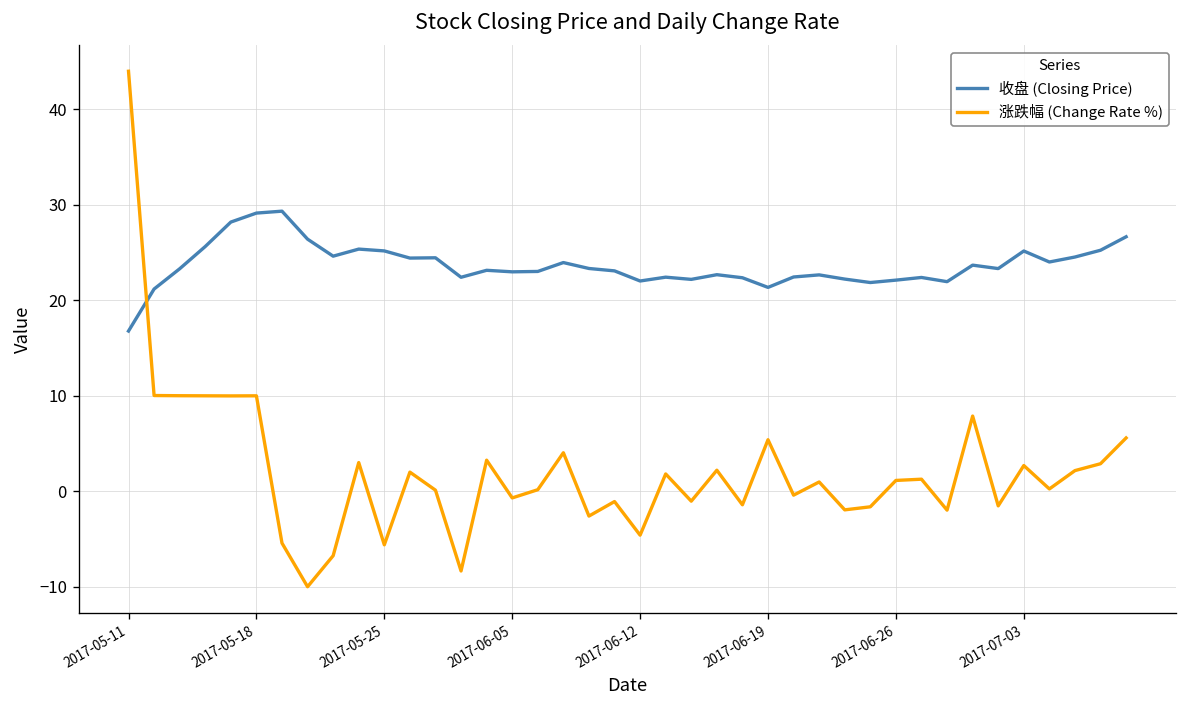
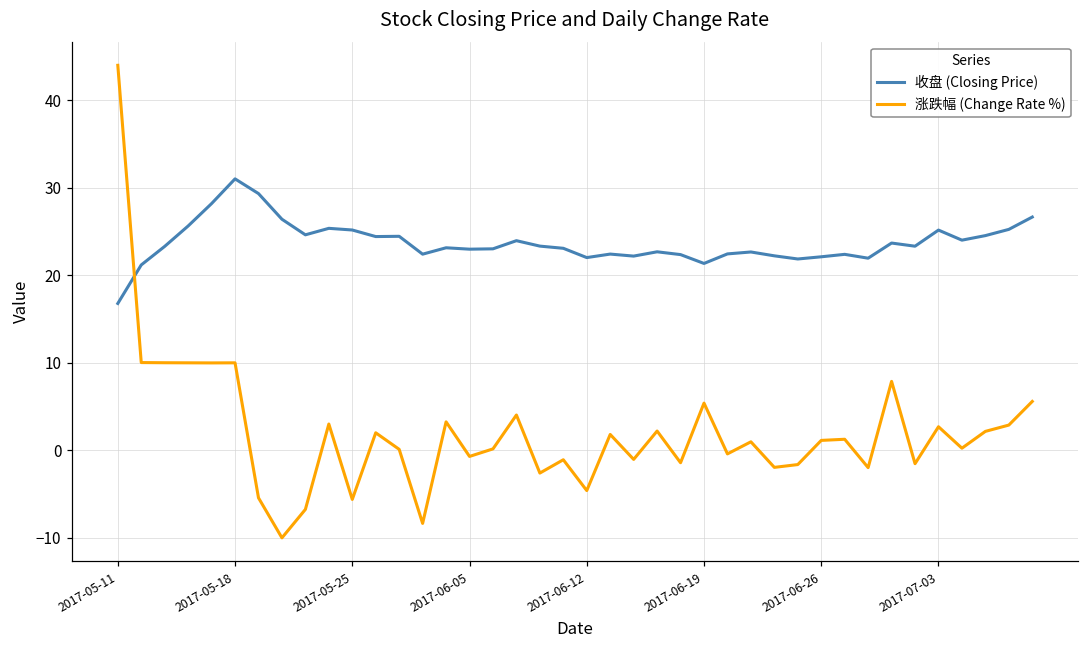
收盘 (Closing Price), 2017-05-18: 29 -> 31
